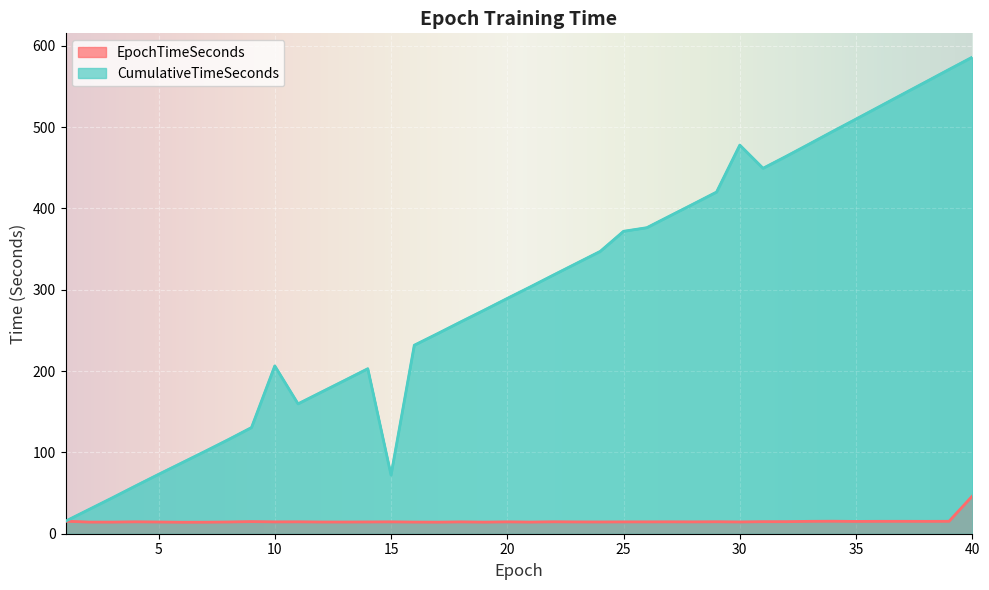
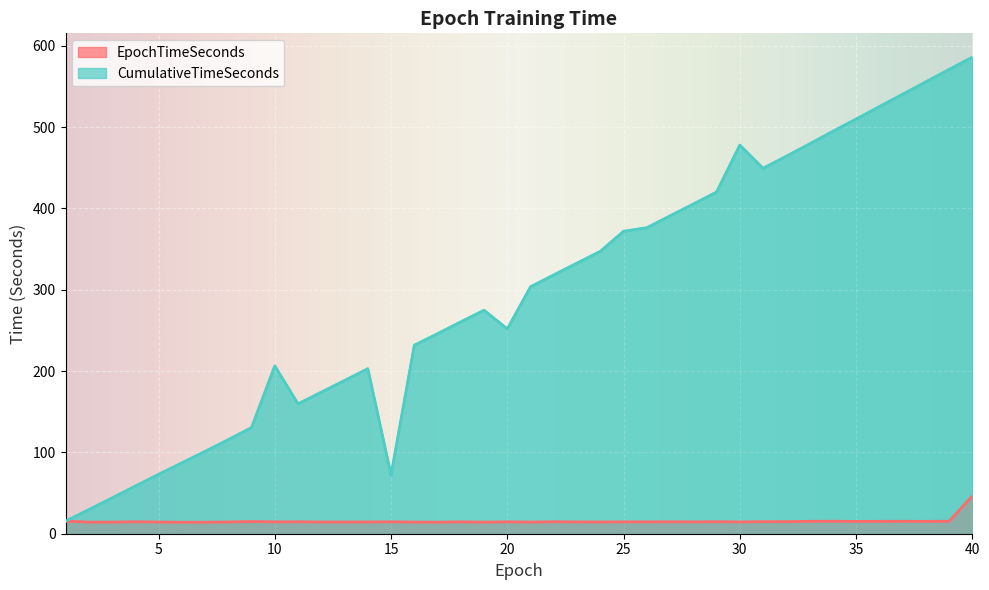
CumulativeTimeSeconds, 20: 290 -> 250
